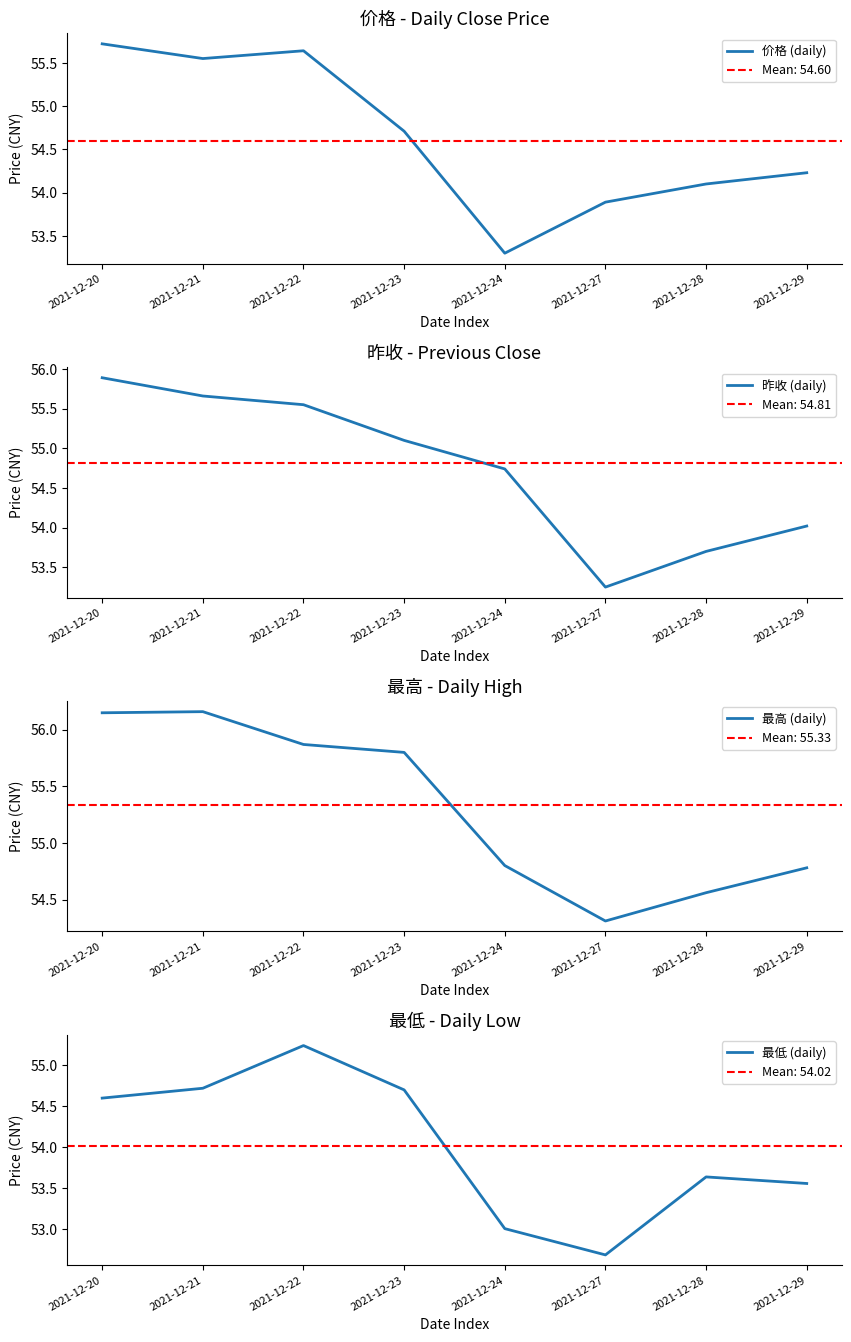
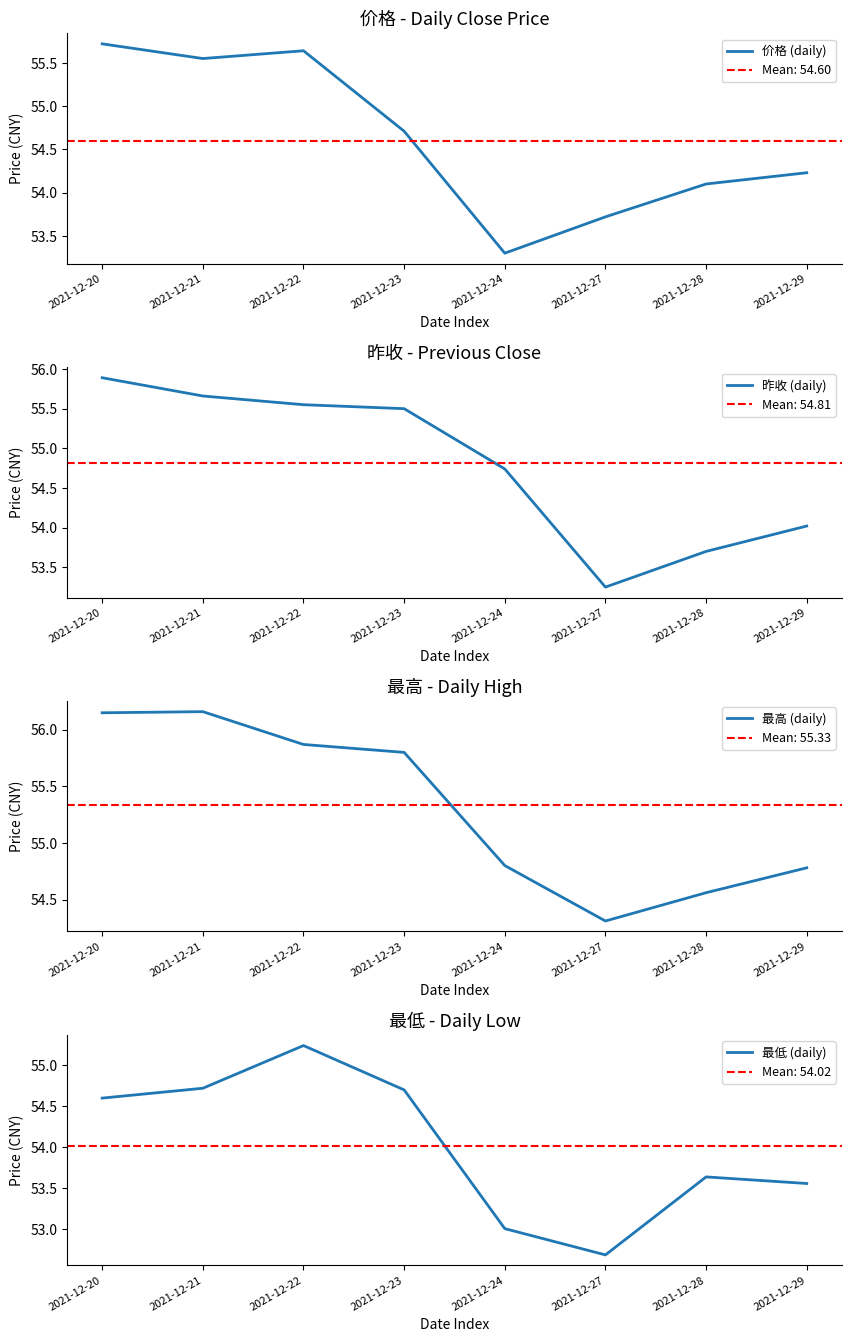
价格 - Daily Close Price, 2021-12-27: 53.9 -> 53.7
昨收 - Previous Close, 2021-12-23: 55.1 -> 55.5
